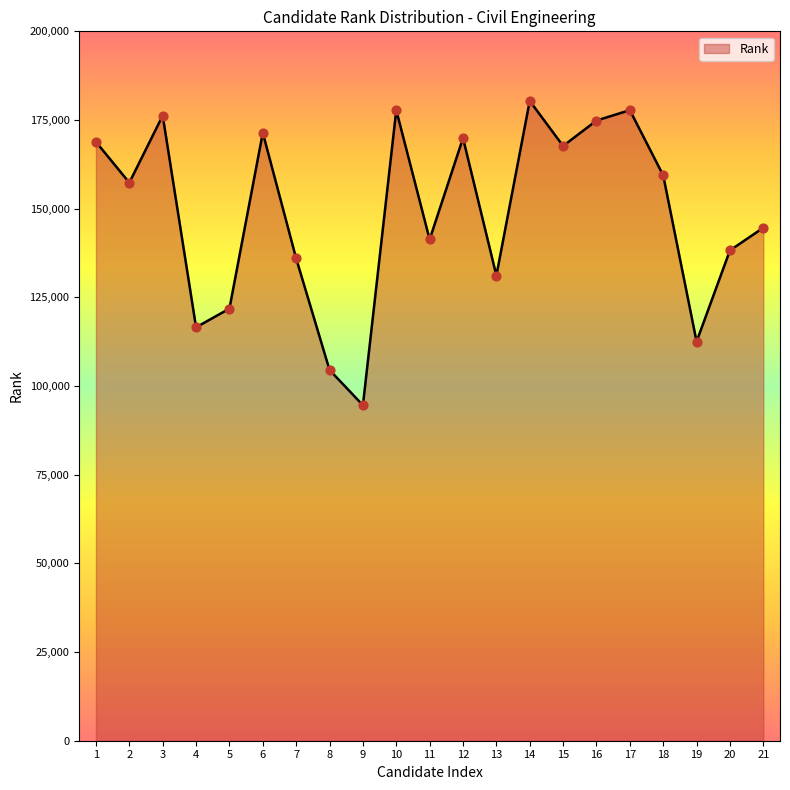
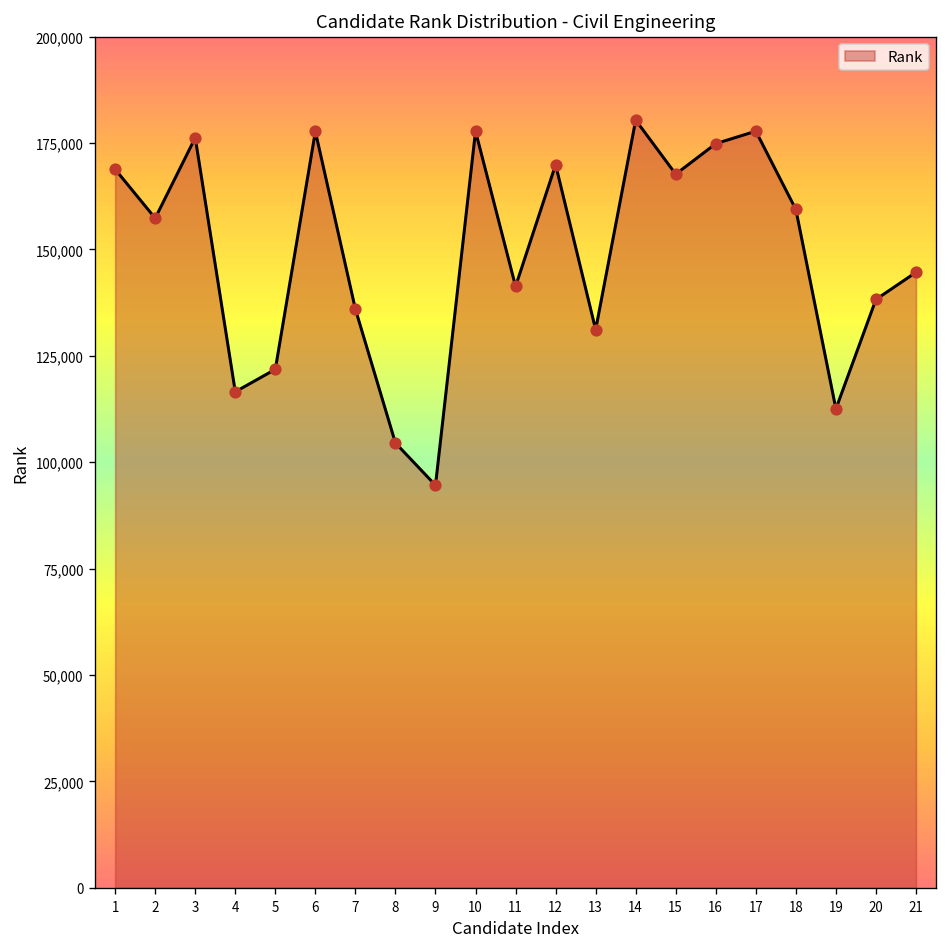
6: 171,000 -> 178,000
